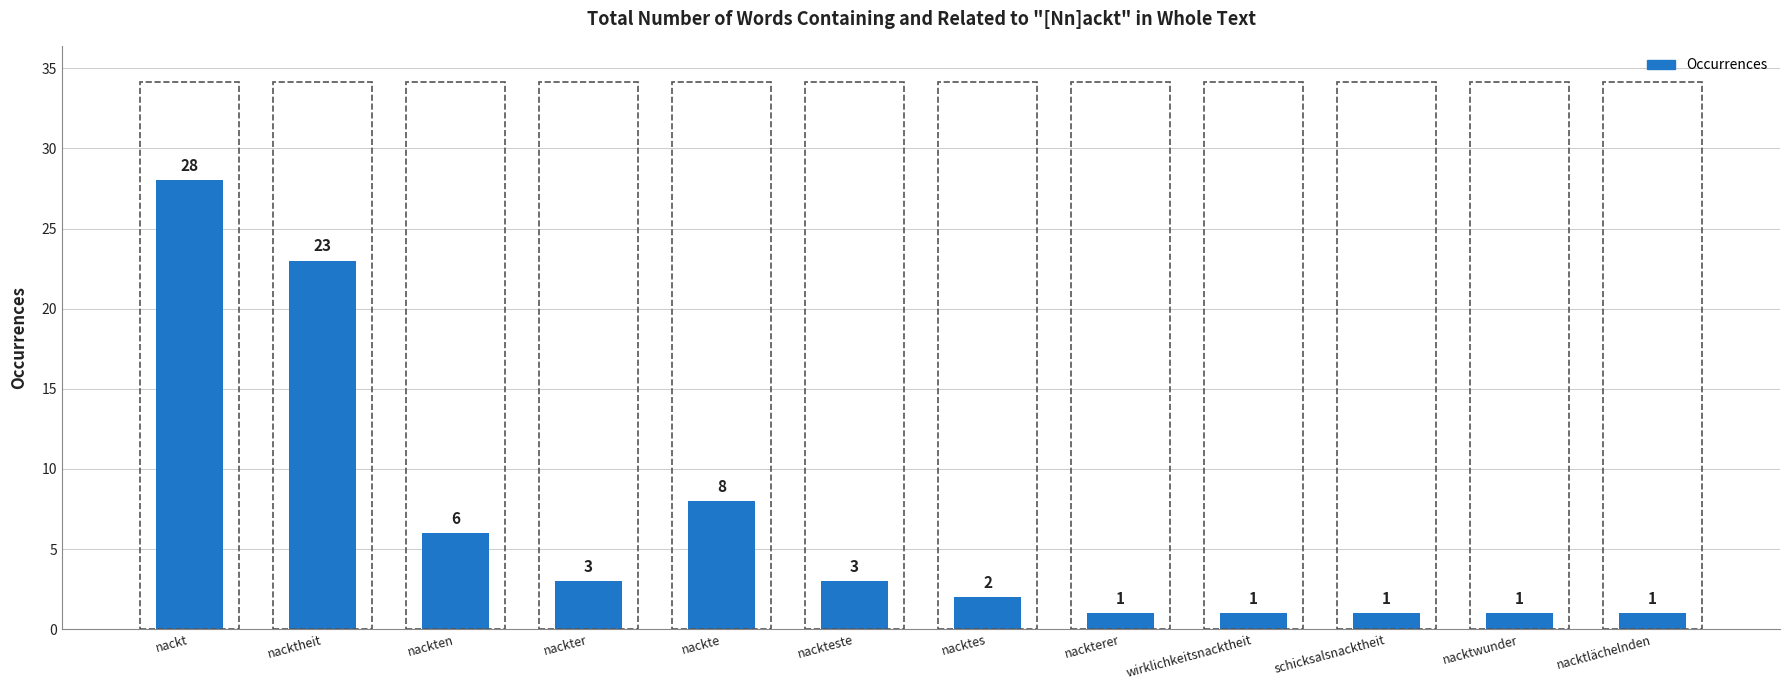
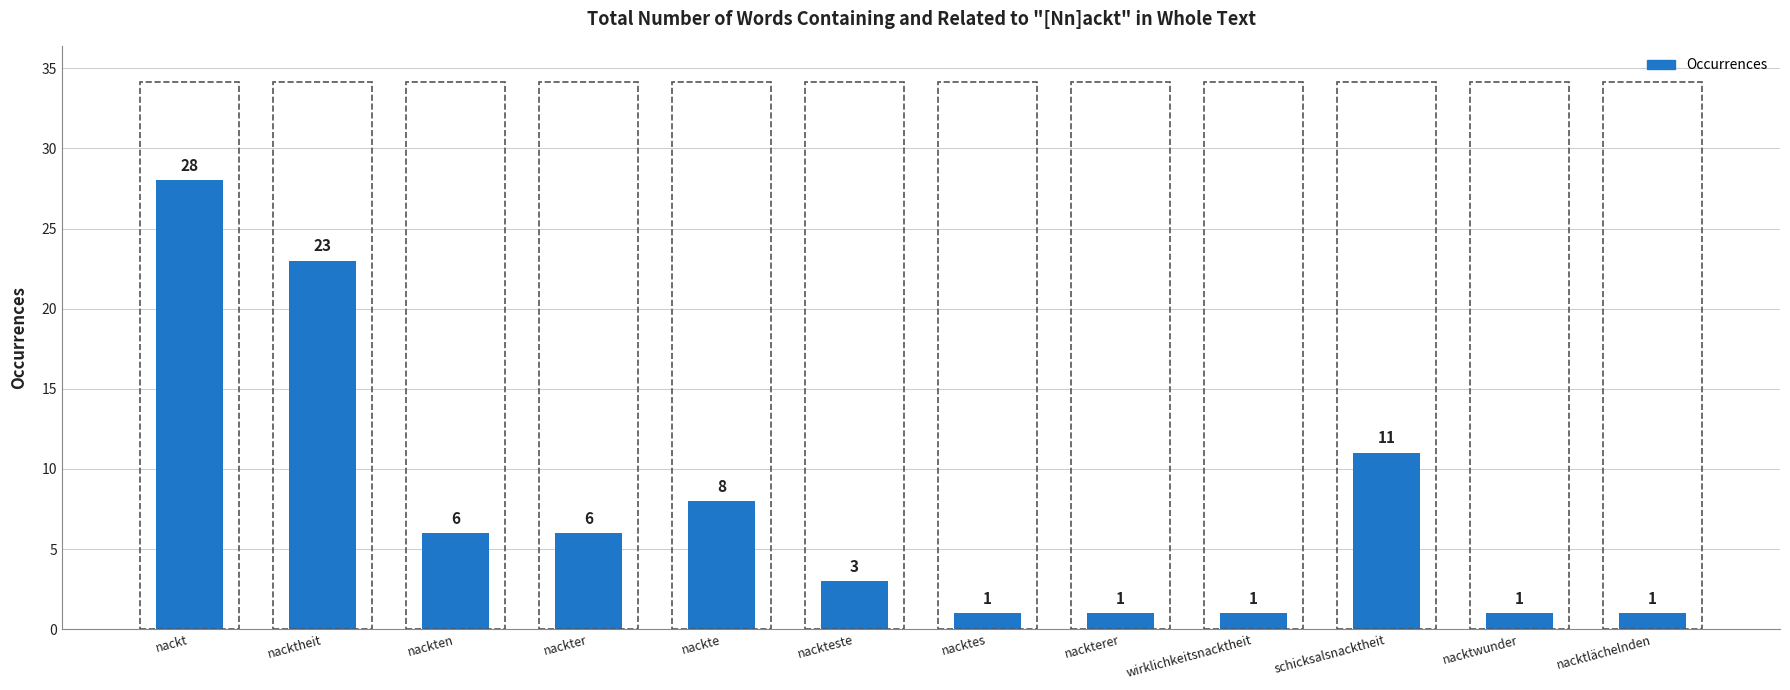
nackter: 3 -> 6
nacktes: 2 -> 1
schicksalsnacktheit: 1 -> 11
